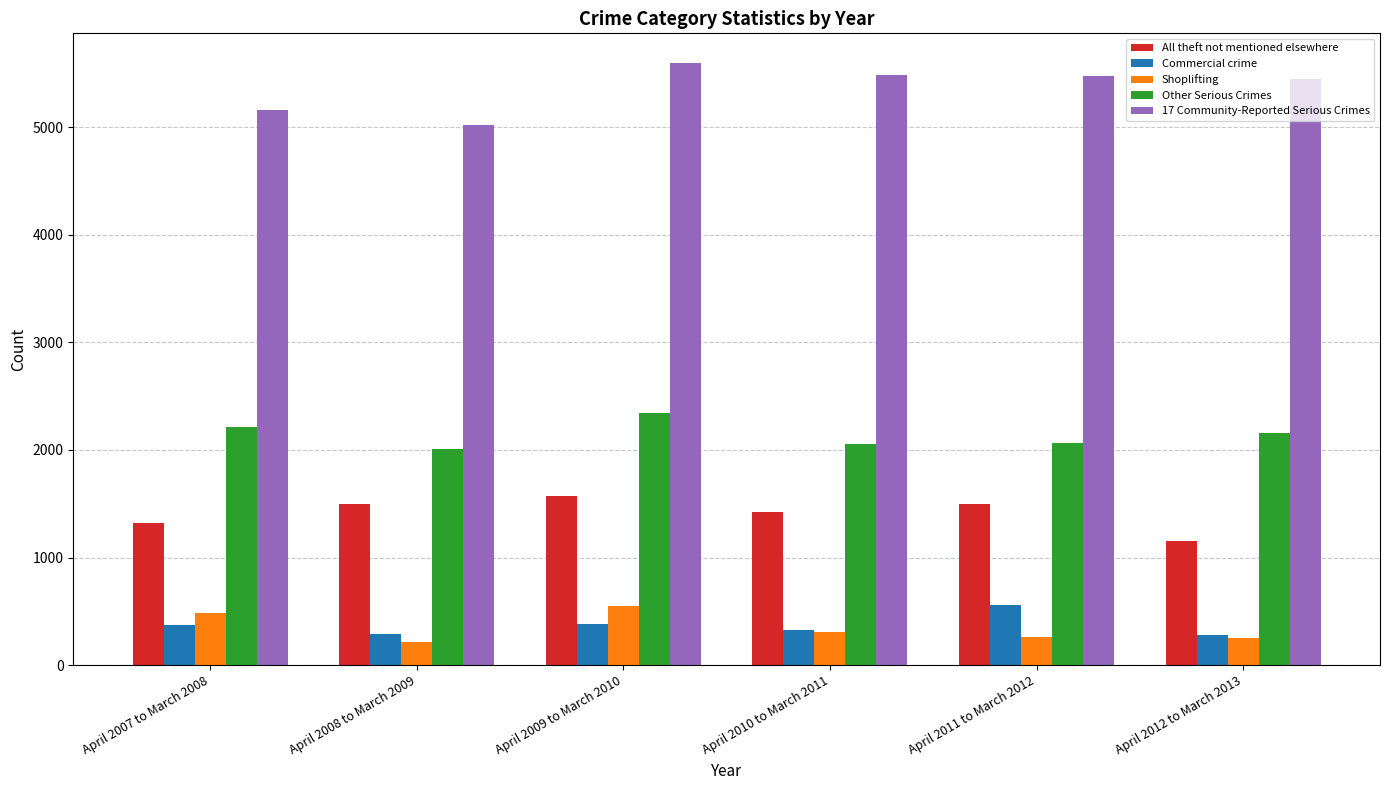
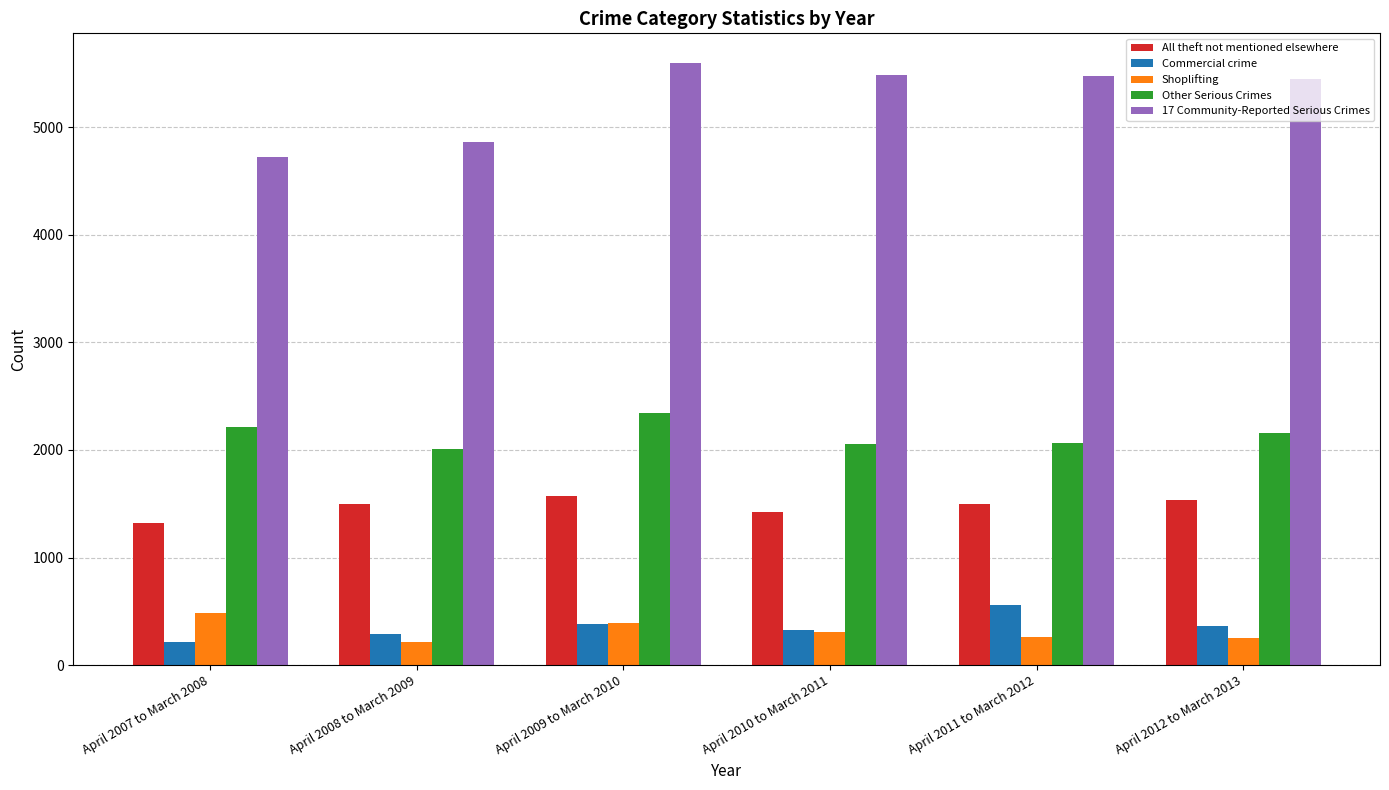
Commercial crime, April 2007 to March 2008: 370 -> 220
17 Community-Reported Serious Crimes, April 2007 to March 2008: 5160 -> 4720
17 Community-Reported Serious Crimes, April 2008 to March 2009: 5020 -> 4860
Shoplifting, April 2009 to March 2010: 550 -> 390
All theft not mentioned elsewhere, April 2012 to March 2013: 1150 -> 1540
Commercial crime, April 2012 to March 2013: 280 -> 370
